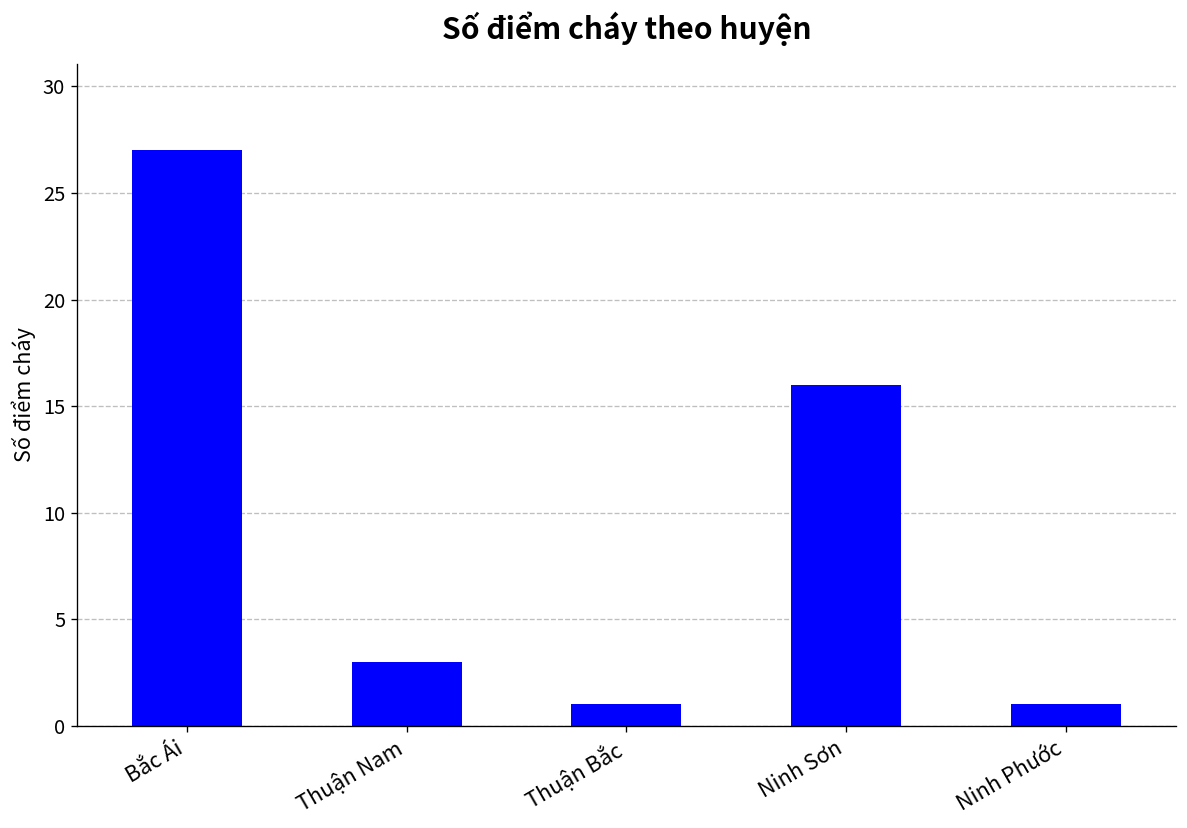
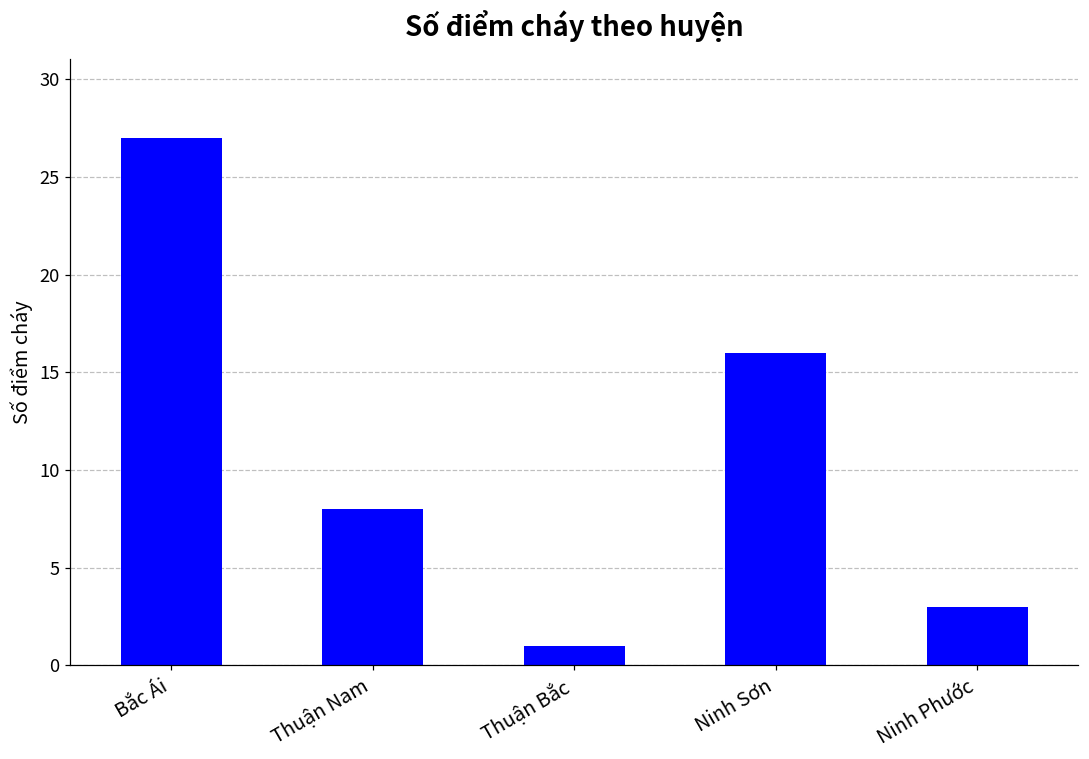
Thuận Nam: 3 -> 8
Ninh Phước: 1 -> 3
